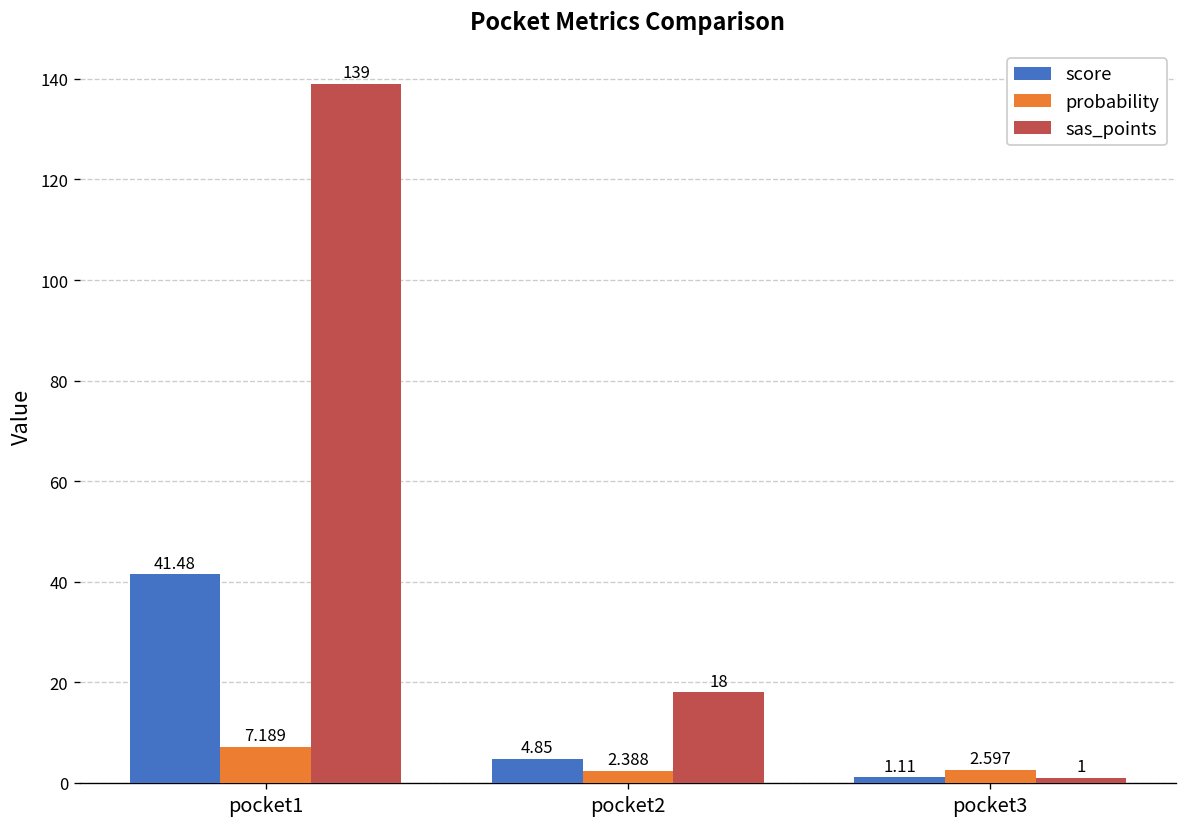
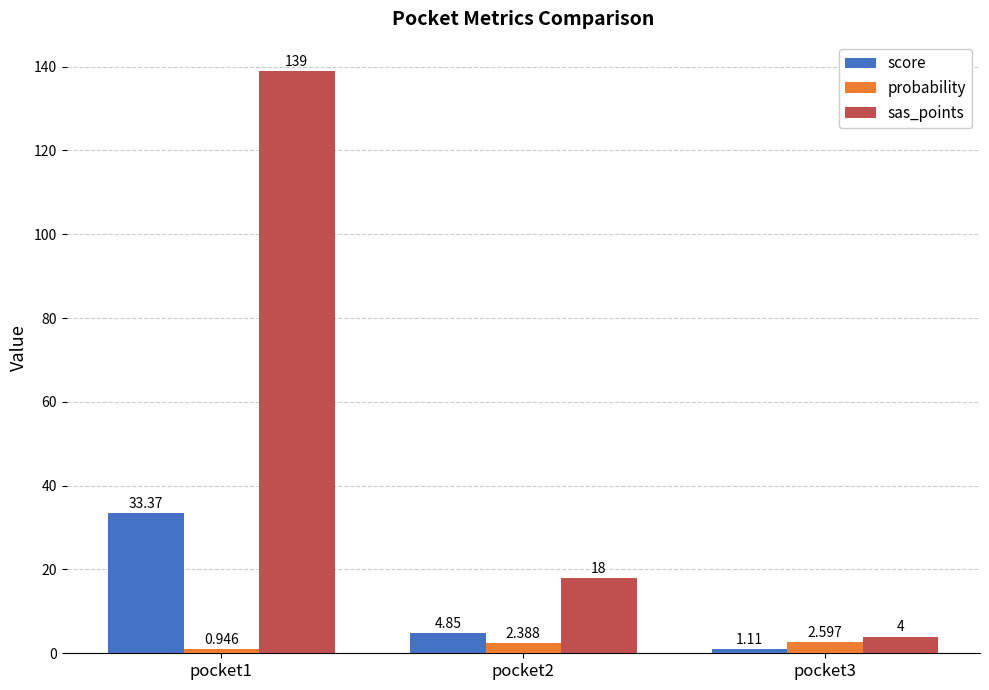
score, pocket1: 41.48 -> 33.37
probability, pocket1: 7.189 -> 0.946
sas_points, pocket3: 1 -> 4
